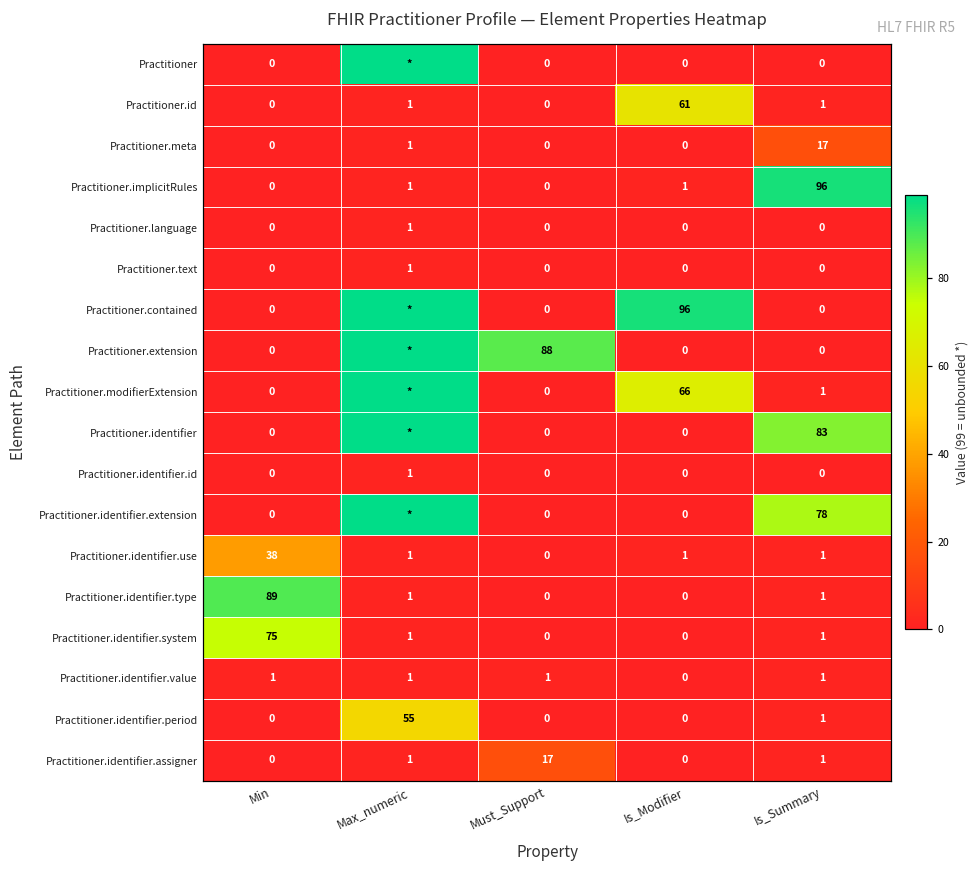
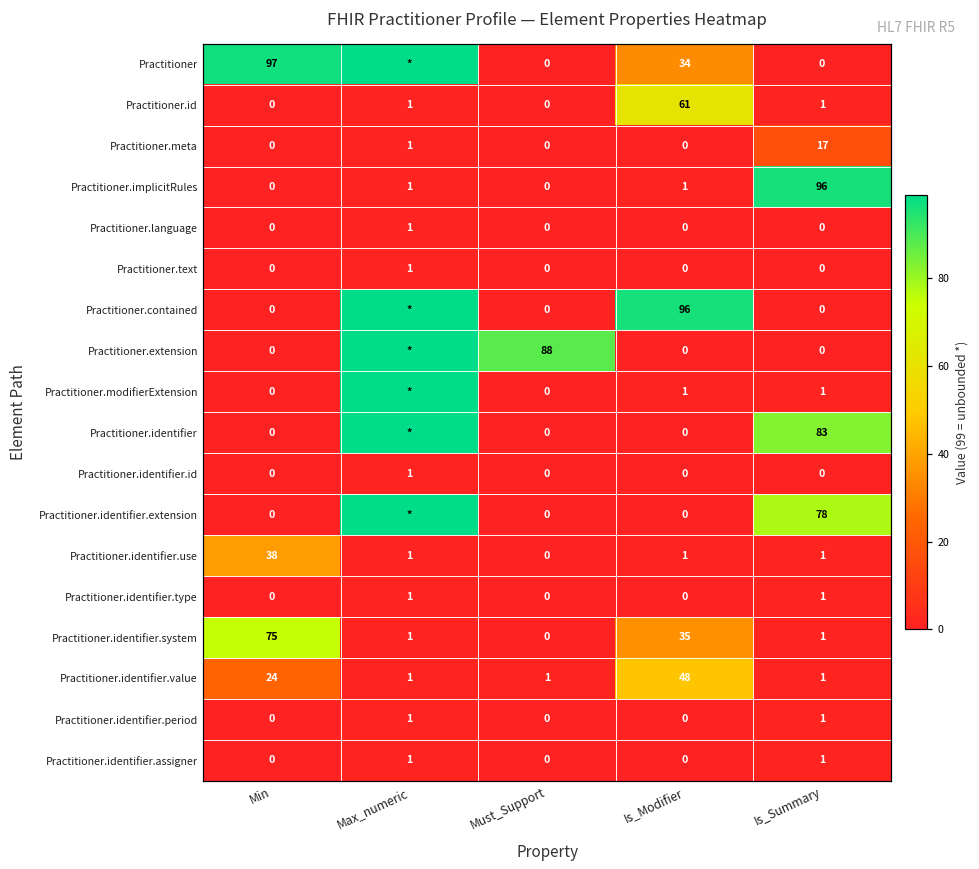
Practitioner, Min: 0 -> 97
Practitioner, Is_Modifier: 0 -> 34
Practitioner.modifierExtension, Is_Modifier: 66 -> 1
Practitioner.identifier.type, Min: 89 -> 0
Practitioner.identifier.system, Is_Modifier: 0 -> 35
Practitioner.identifier.value, Min: 1 -> 24
Practitioner.identifier.value, Is_Modifier: 0 -> 48
Practitioner.identifier.period, Max_numeric: 55 -> 1
Practitioner.identifier.assigner, Must_Support: 17 -> 0
